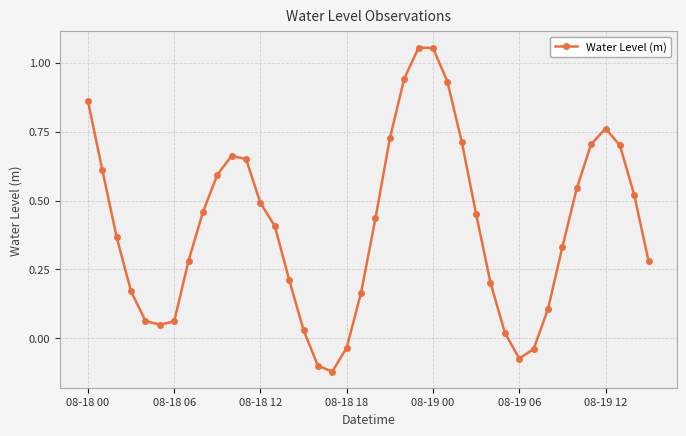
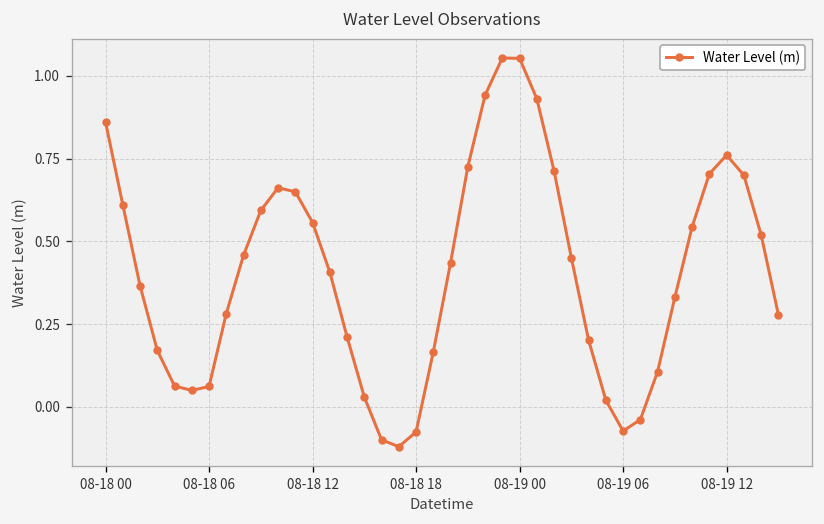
08-18 12: 0.49 -> 0.56
08-18 18: -0.03 -> -0.08
